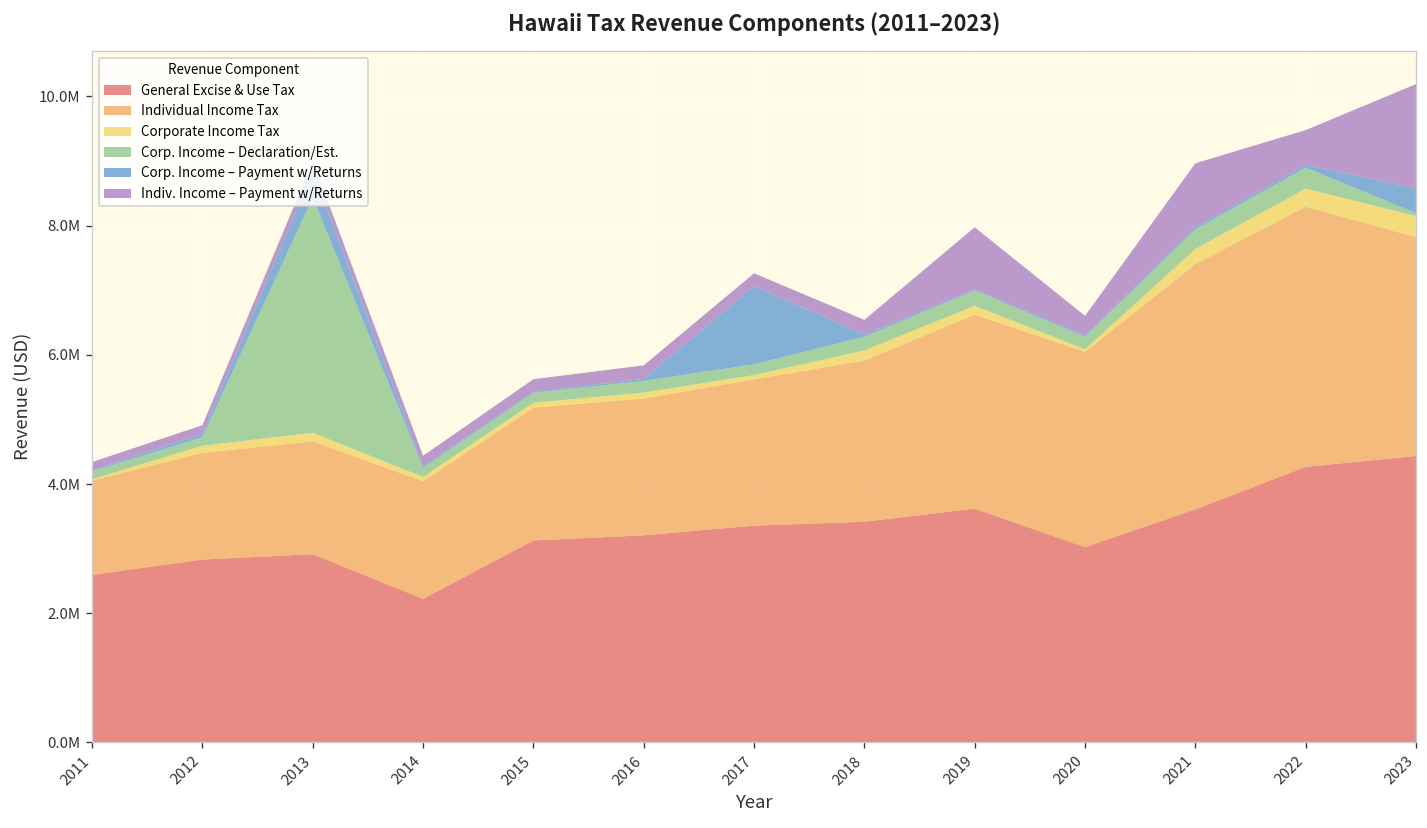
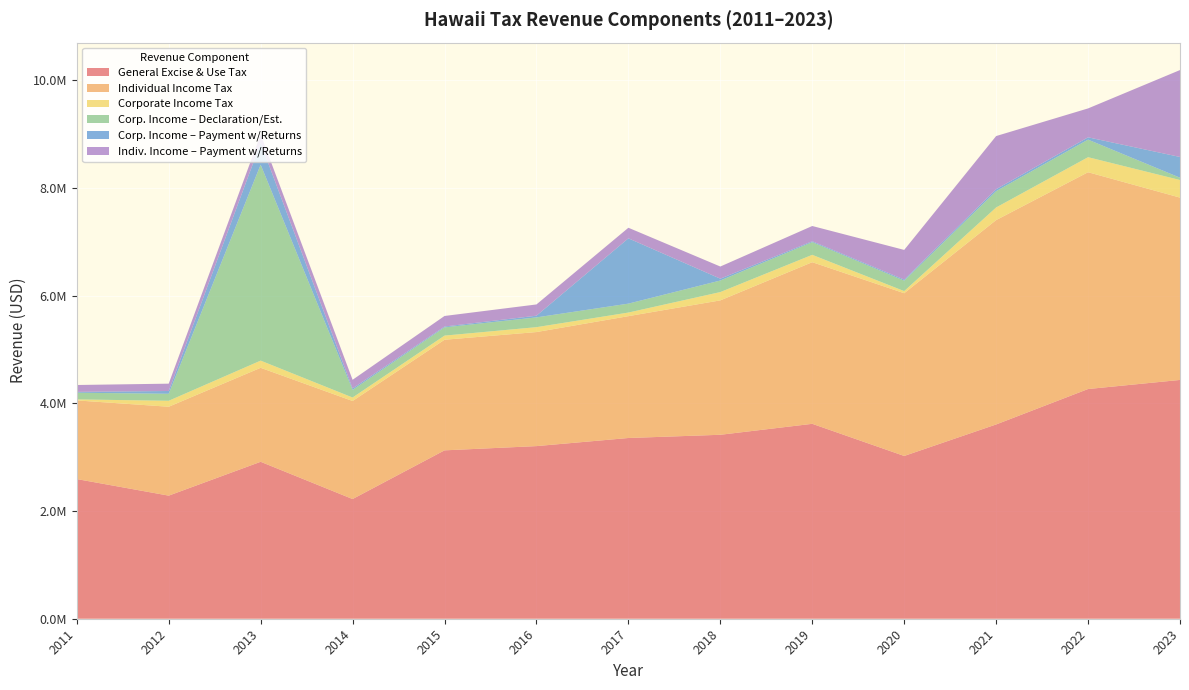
General Excise & Use Tax, 2012: 2800000 -> 2300000
Indiv. Income – Payment w/Returns, 2019: 1000000 -> 300000
Indiv. Income – Payment w/Returns, 2020: 300000 -> 600000
